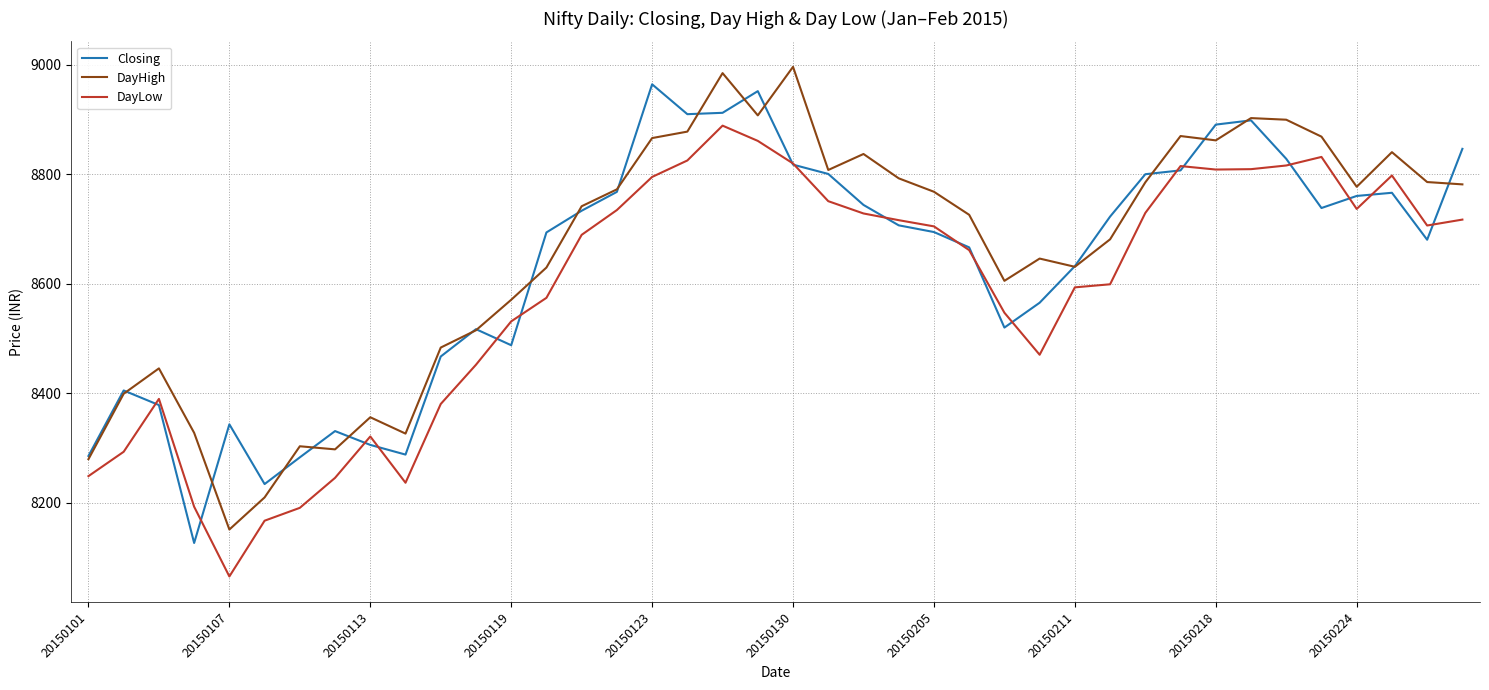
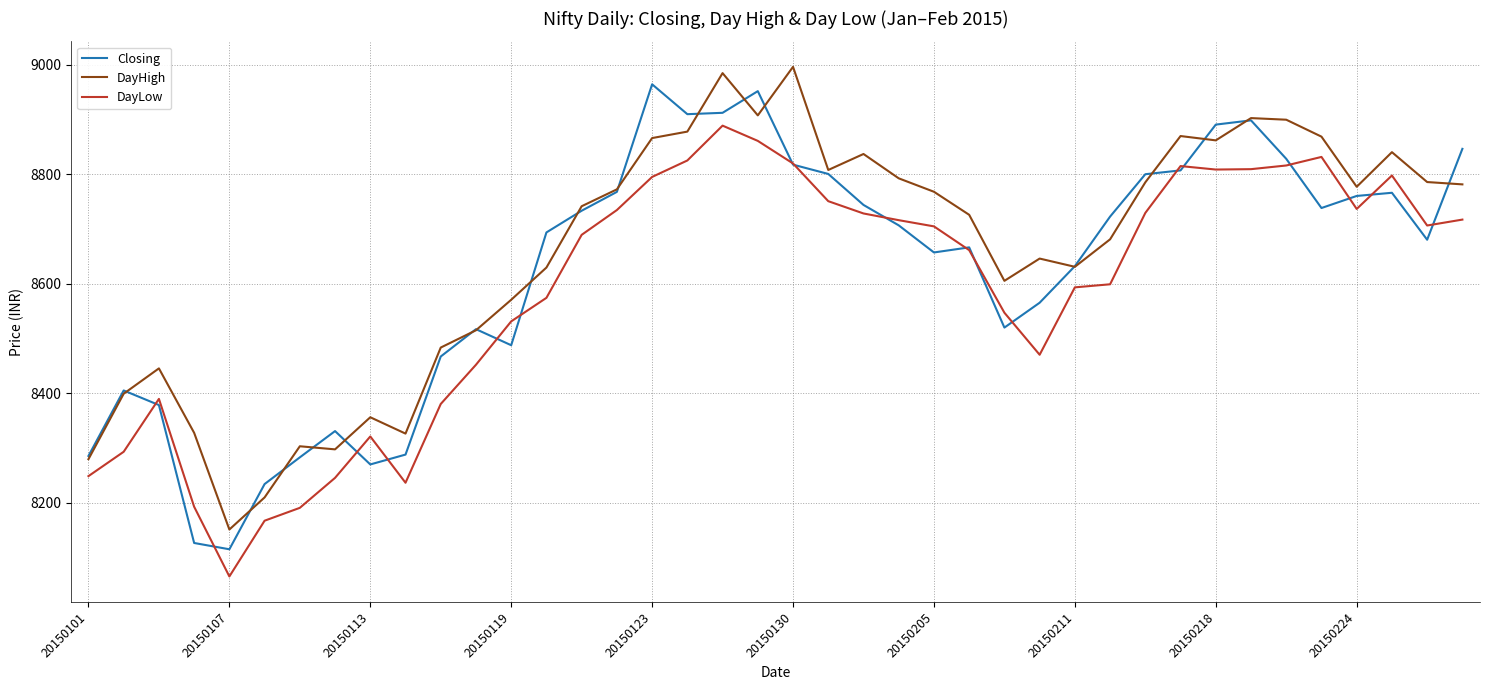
Closing, 20150107: 8340 -> 8120
Closing, 20150113: 8310 -> 8270
Closing, 20150205: 8690 -> 8660
